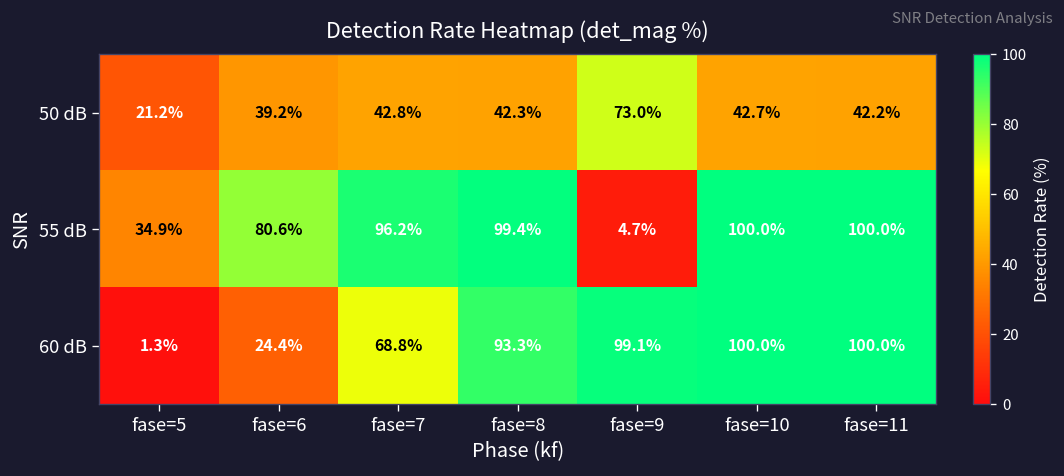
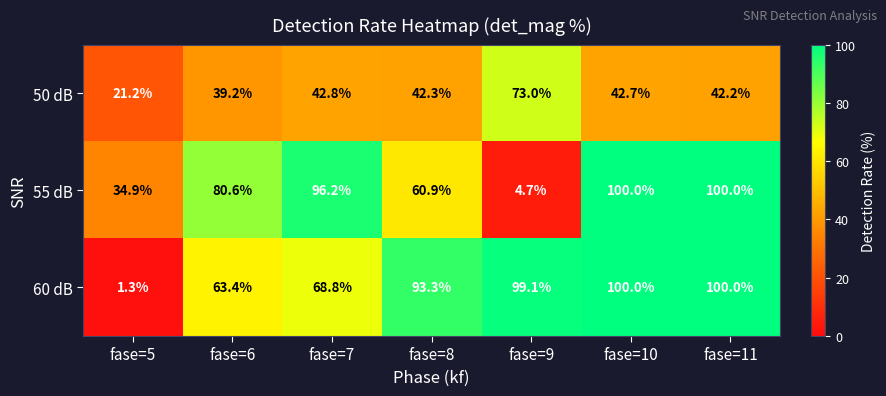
55 dB, fase=8: 99.4% -> 60.9%
60 dB, fase=6: 24.4% -> 63.4%
